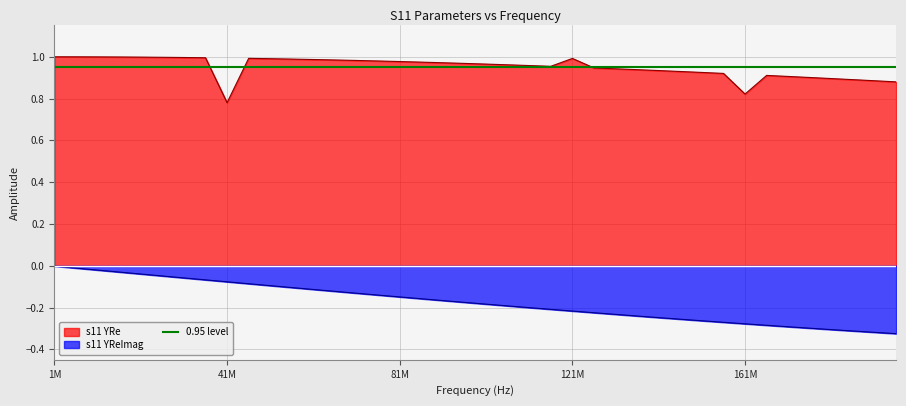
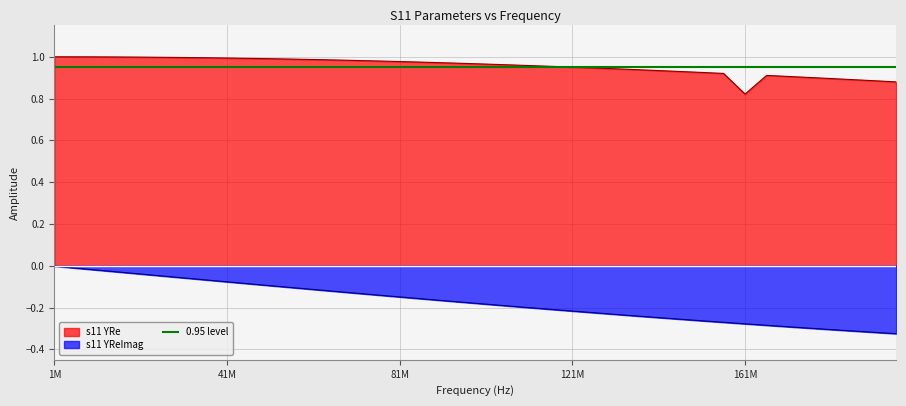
s11 YRe, 41M: 0.78 -> 0.99
s11 YRe, 121M: 0.99 -> 0.95
